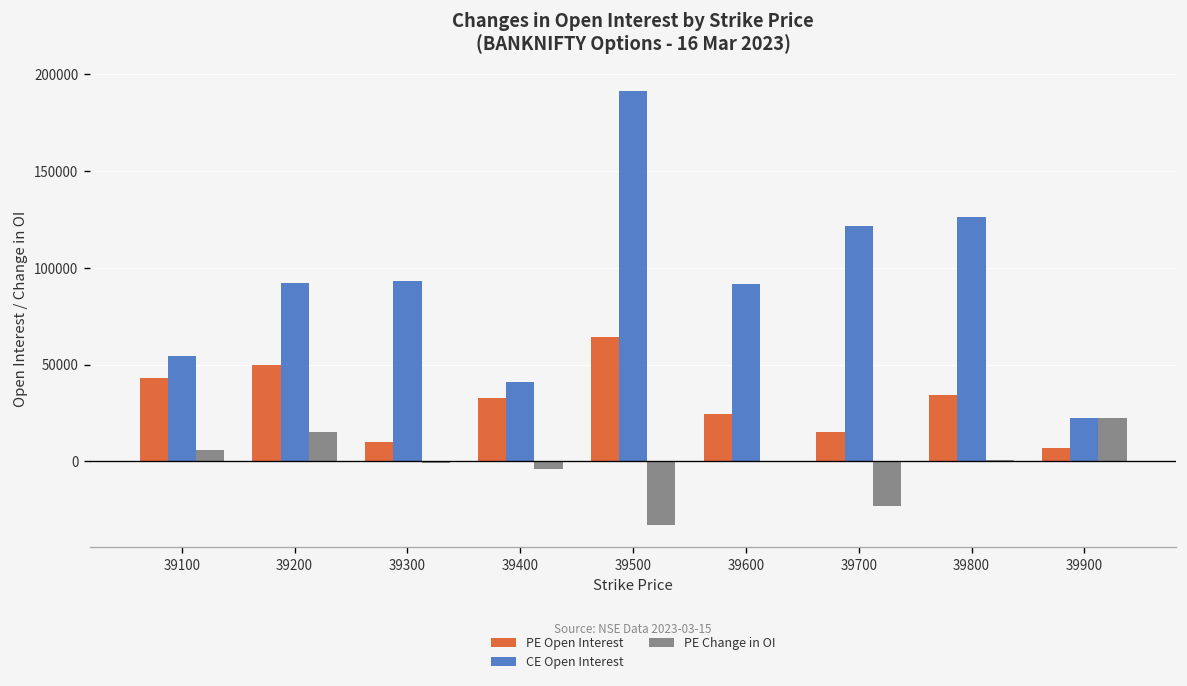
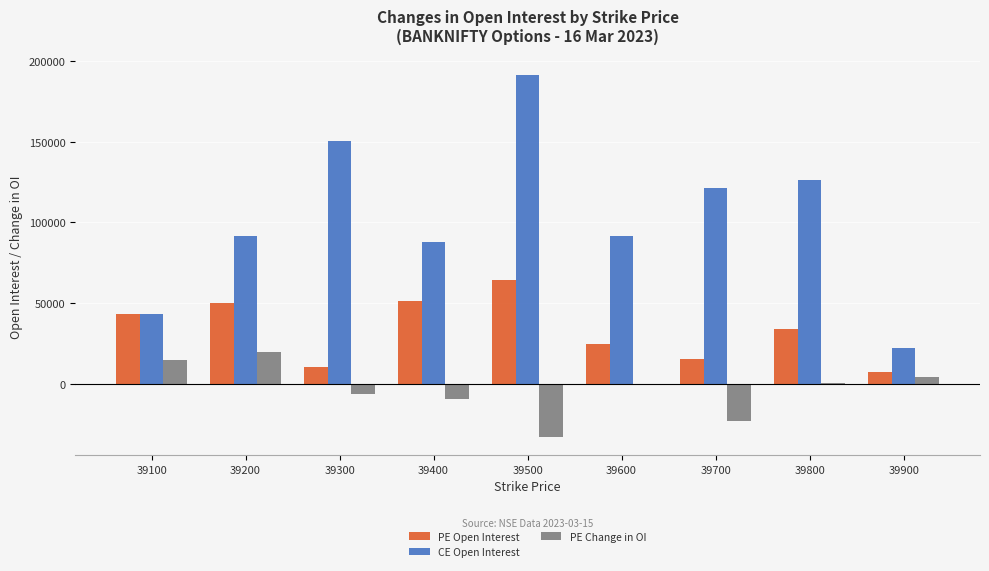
CE Open Interest, 39100: 55000 -> 43000
PE Change in OI, 39100: 6000 -> 15000
PE Change in OI, 39200: 15000 -> 20000
CE Open Interest, 39300: 93000 -> 151000
PE Change in OI, 39300: -1000 -> -6000
PE Open Interest, 39400: 33000 -> 52000
CE Open Interest, 39400: 41000 -> 88000
PE Change in OI, 39400: -4000 -> -9000
PE Change in OI, 39900: 23000 -> 4000
